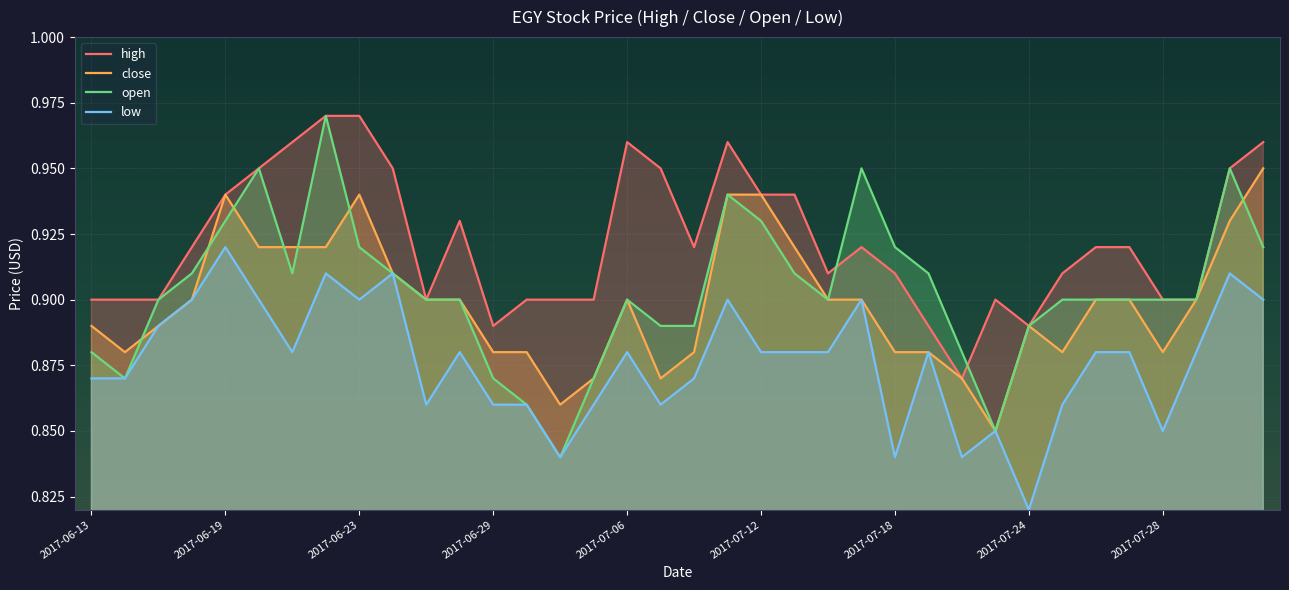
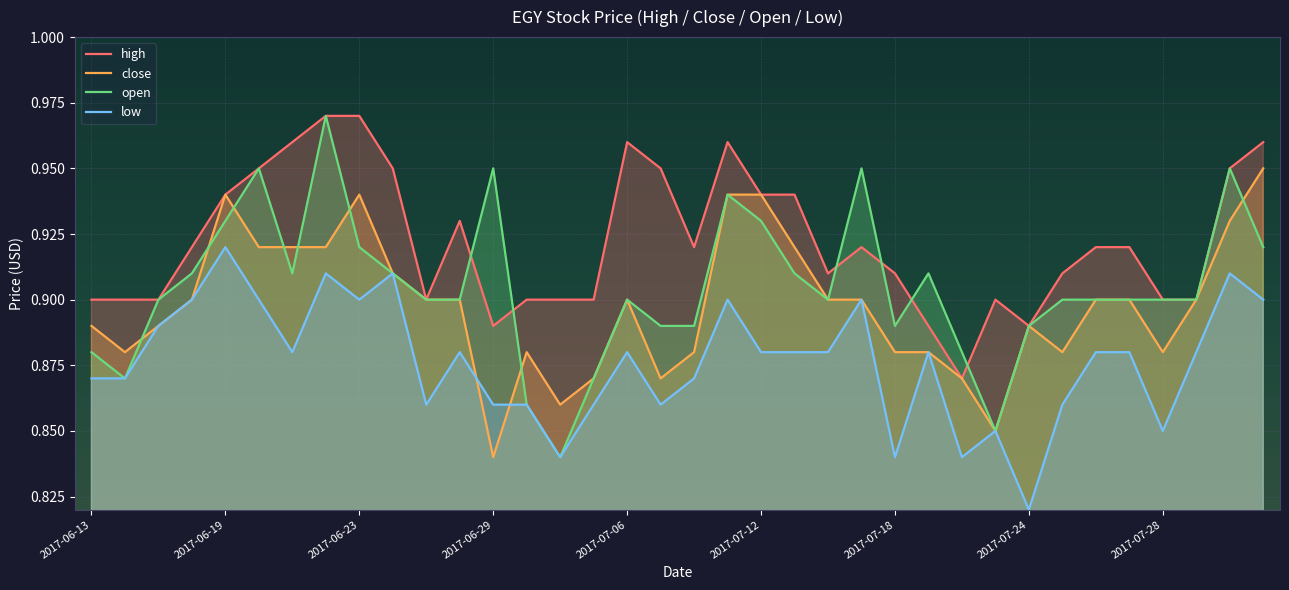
close, 2017-06-29: 0.88 -> 0.84
open, 2017-06-29: 0.87 -> 0.95
open, 2017-07-18: 0.92 -> 0.89
